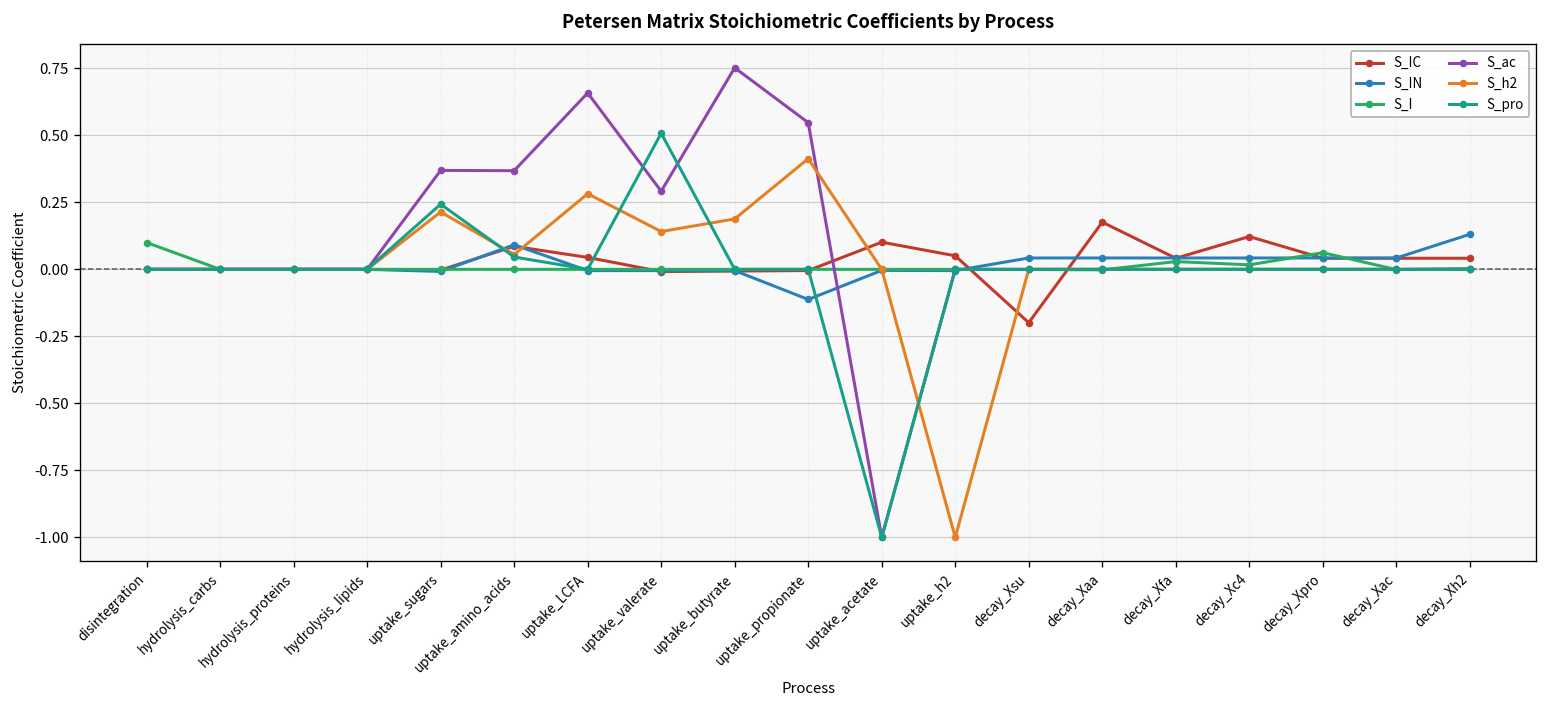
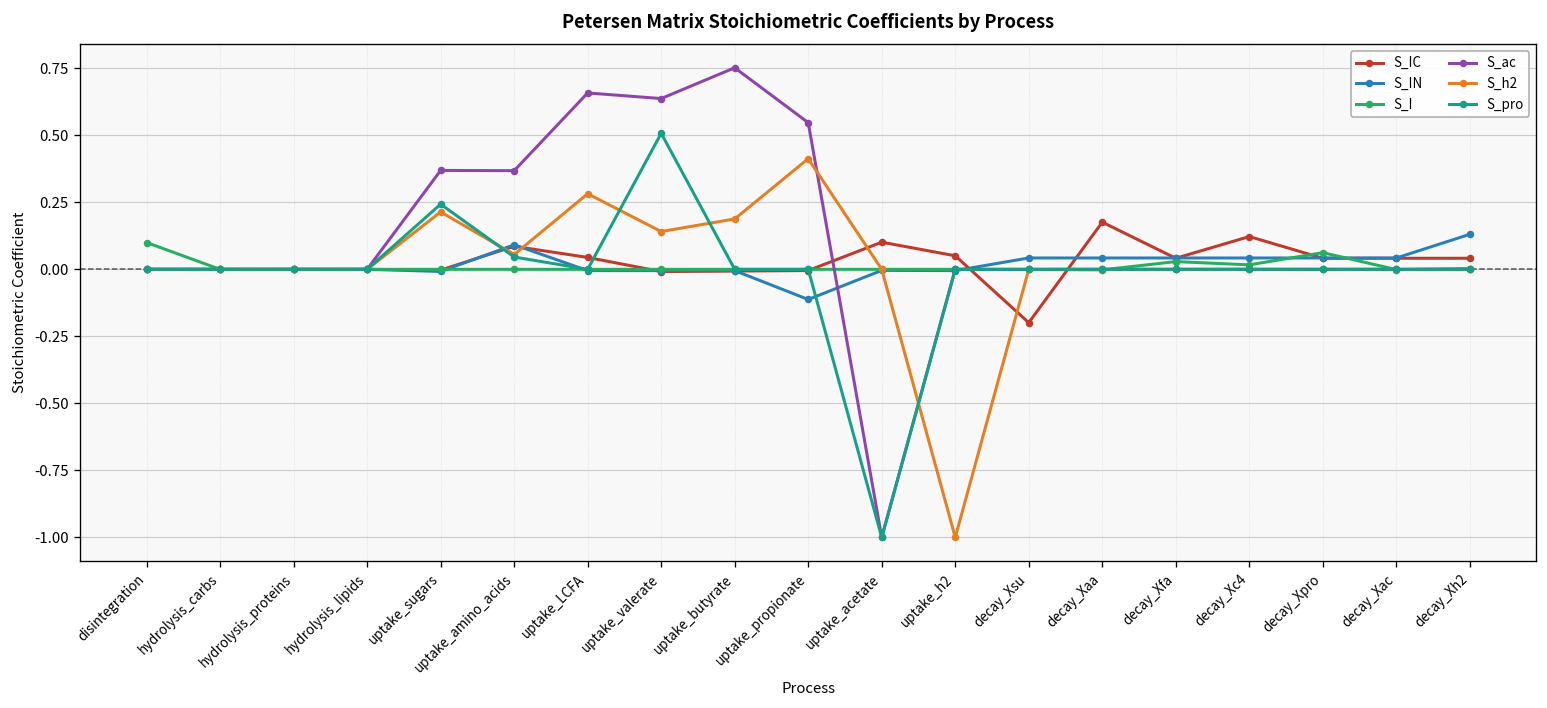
S_ac, uptake_valerate: 0.29 -> 0.64
